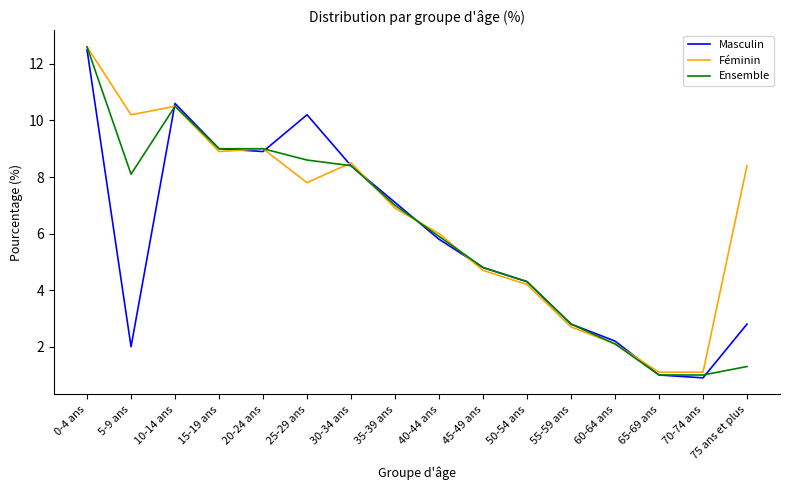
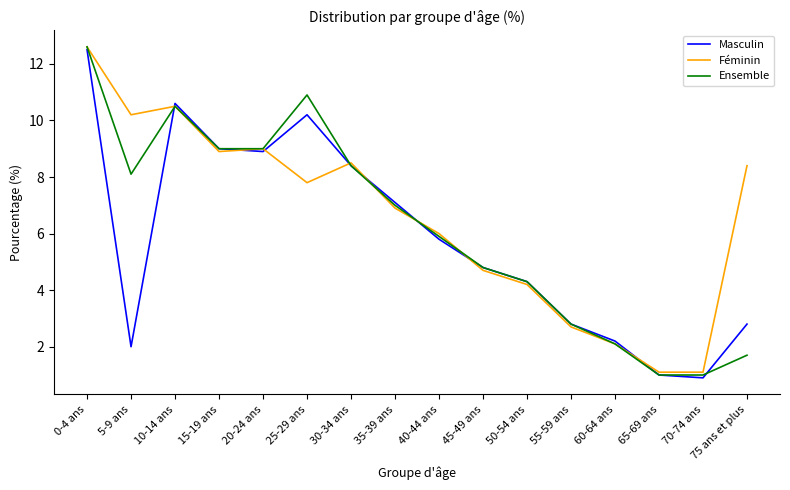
Ensemble, 25-29 ans: 8.6 -> 10.9
Ensemble, 75 ans et plus: 1.3 -> 1.7
